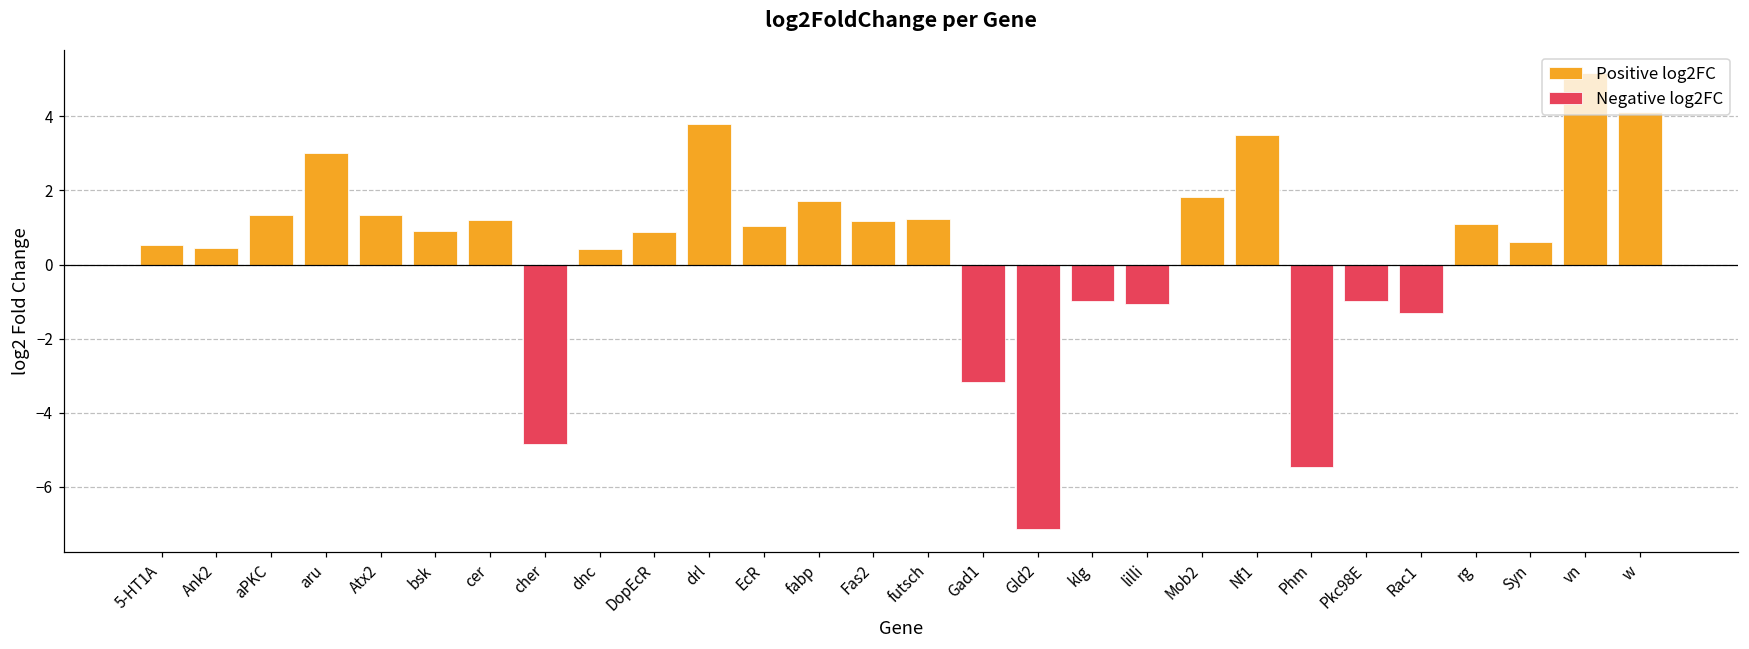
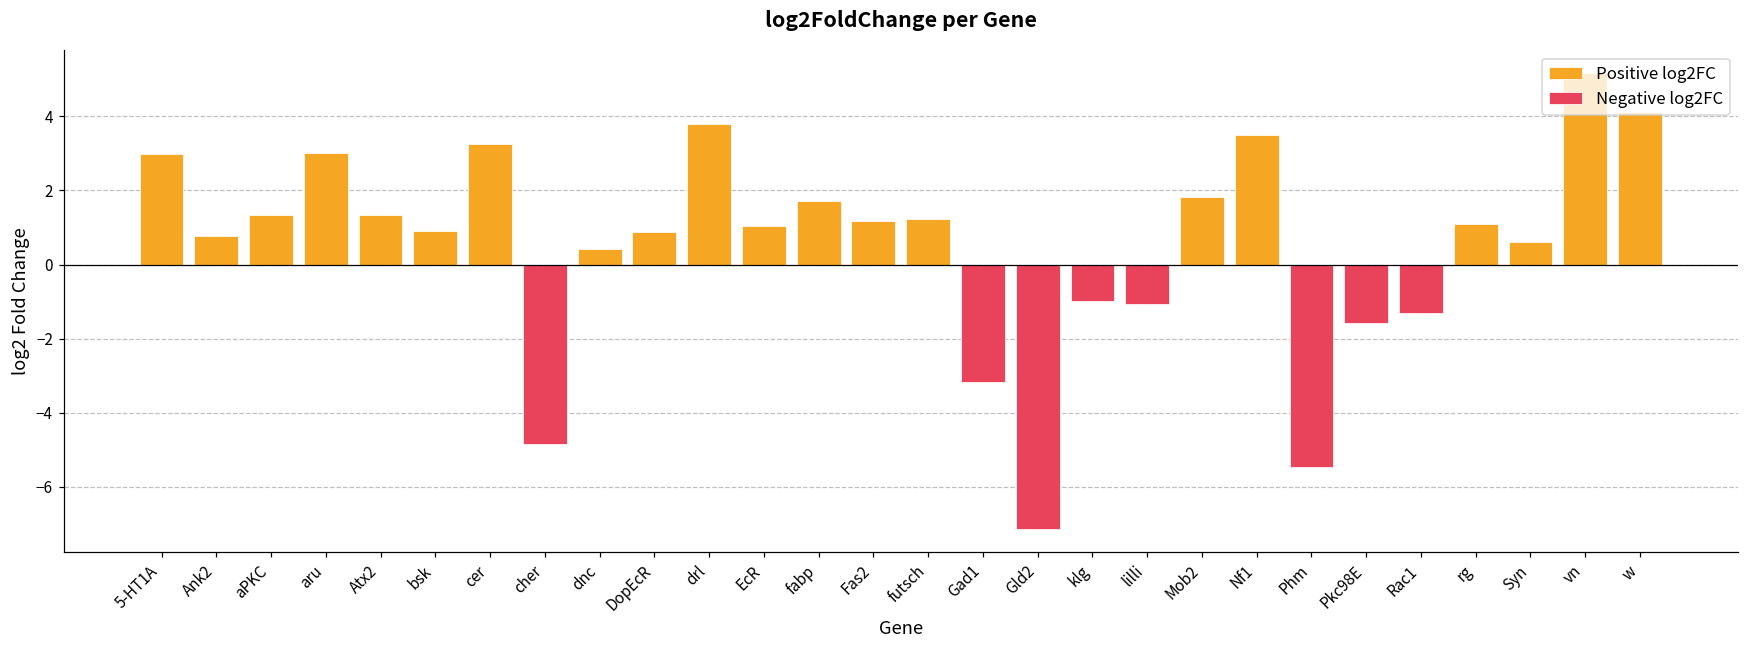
Positive log2FC, 5-HT1A: 0.5 -> 3.0
Positive log2FC, Ank2: 0.4 -> 0.8
Positive log2FC, cer: 1.2 -> 3.3
Negative log2FC, Pkc98E: -1.0 -> -1.6
